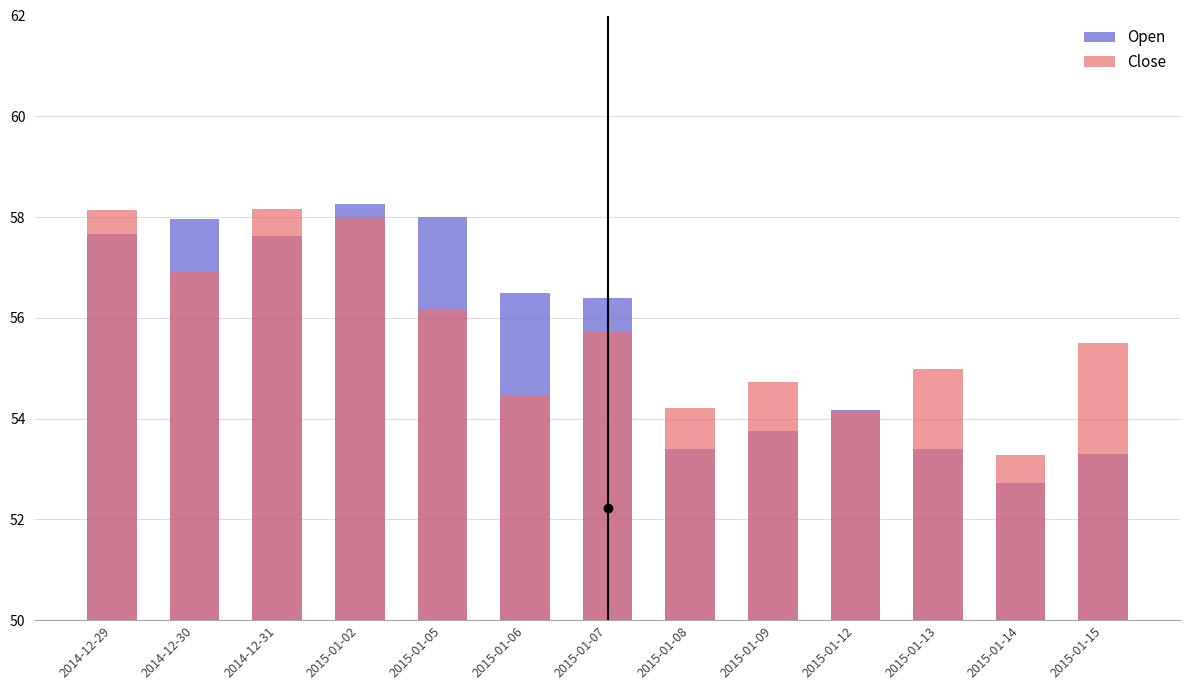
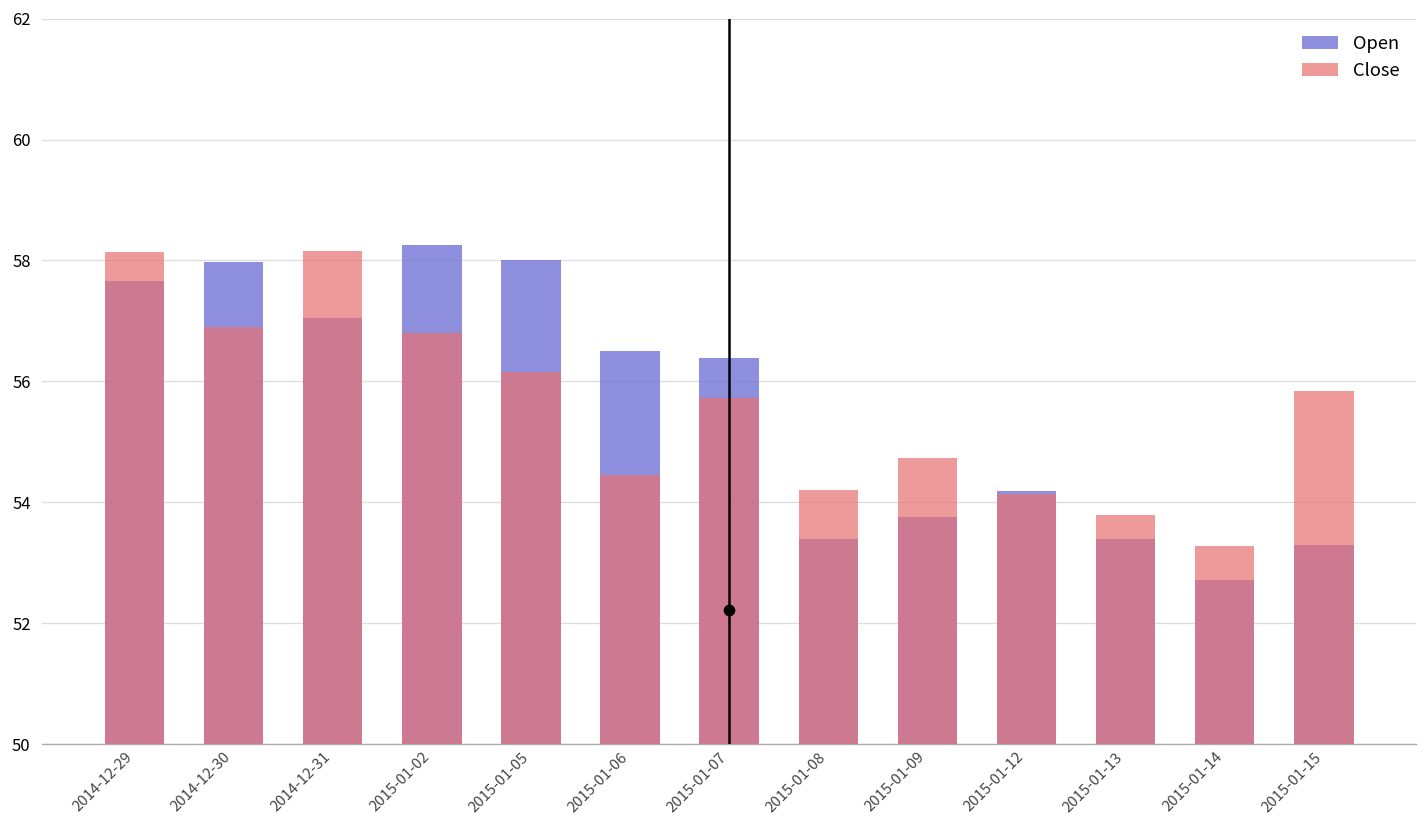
Open, 2014-12-31: 57.6 -> 57.1
Close, 2015-01-02: 58.0 -> 56.8
Close, 2015-01-13: 55.0 -> 53.8
Close, 2015-01-15: 55.5 -> 55.8
